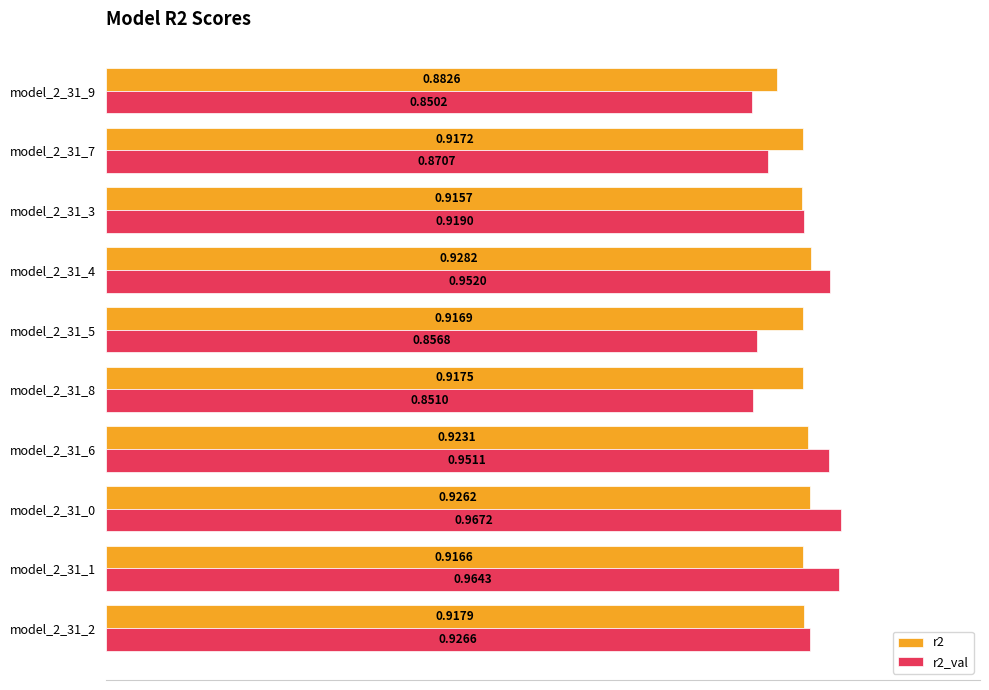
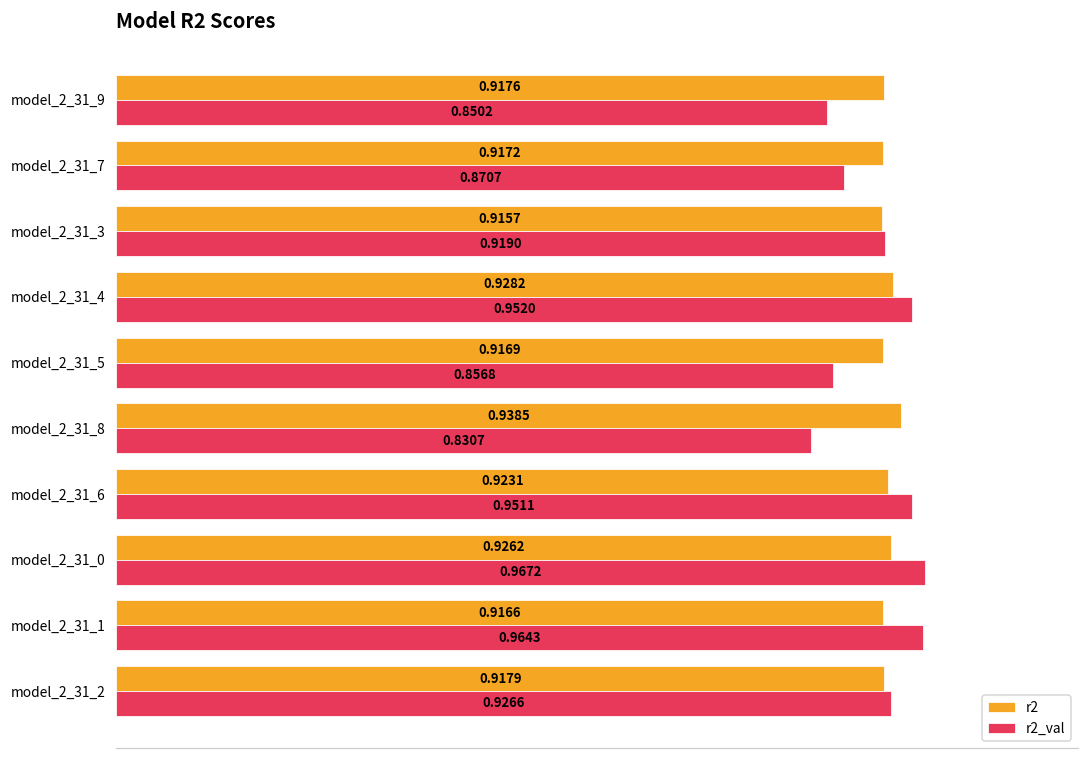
r2, model_2_31_9: 0.8826 -> 0.9176
r2, model_2_31_8: 0.9175 -> 0.9385
r2_val, model_2_31_8: 0.8510 -> 0.8307
